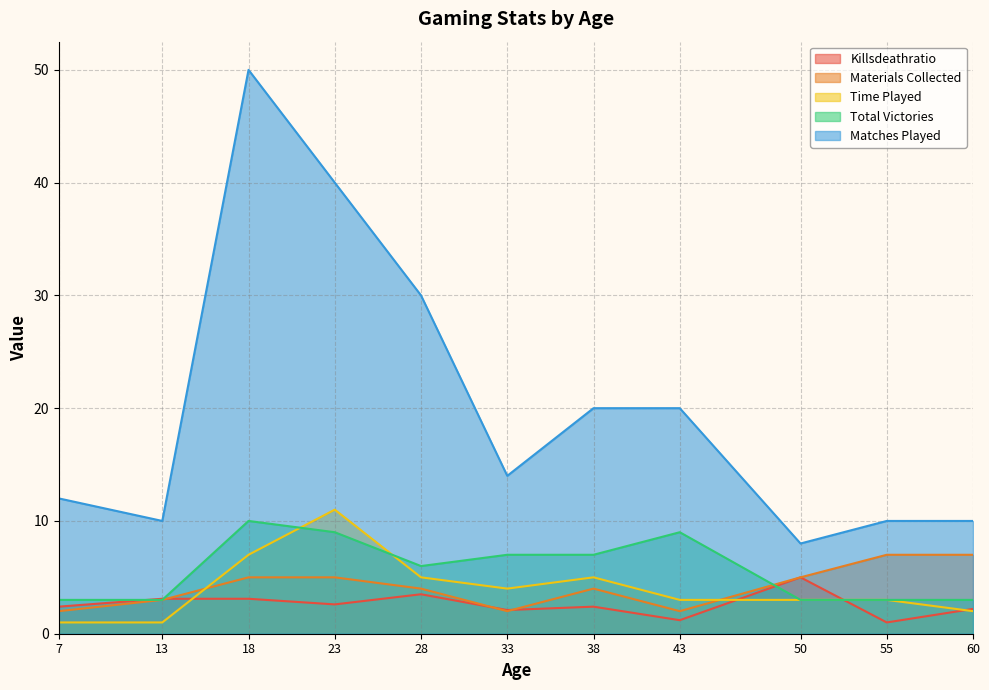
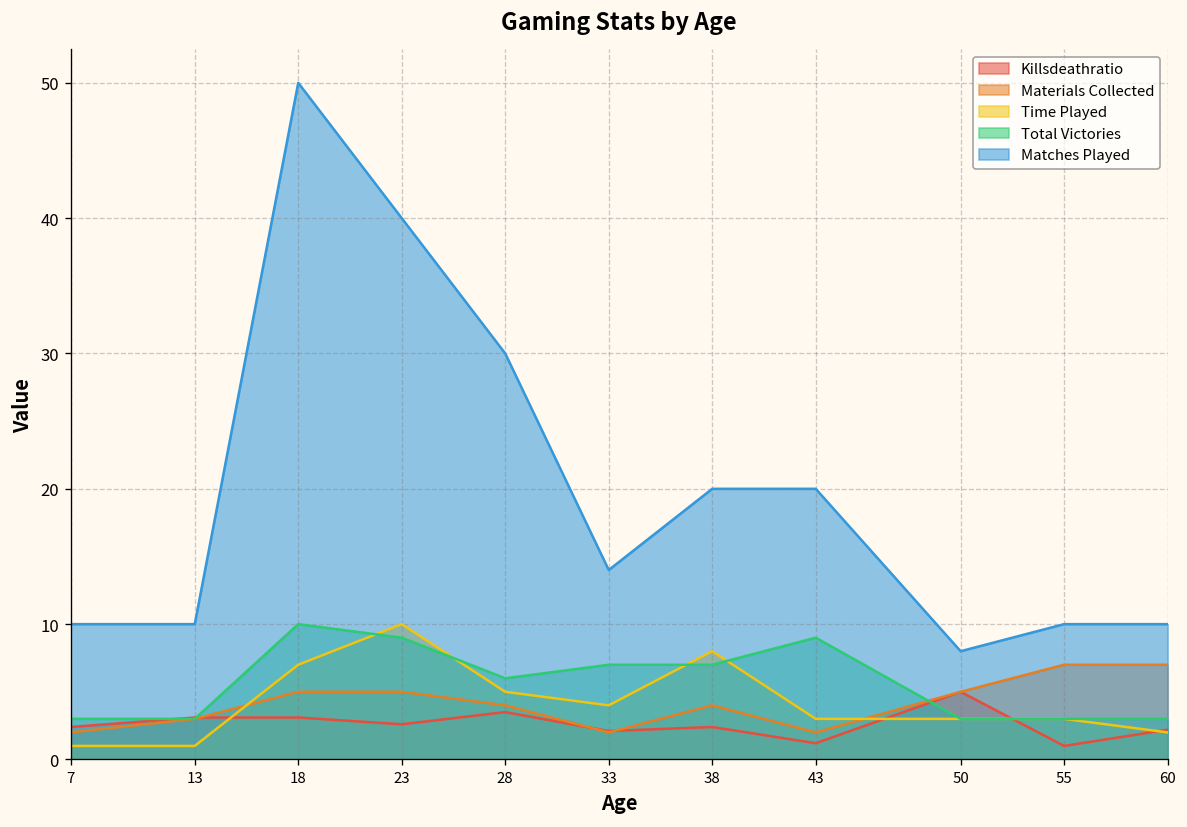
Matches Played, 7: 12 -> 10
Time Played, 23: 11 -> 10
Time Played, 38: 5 -> 8
